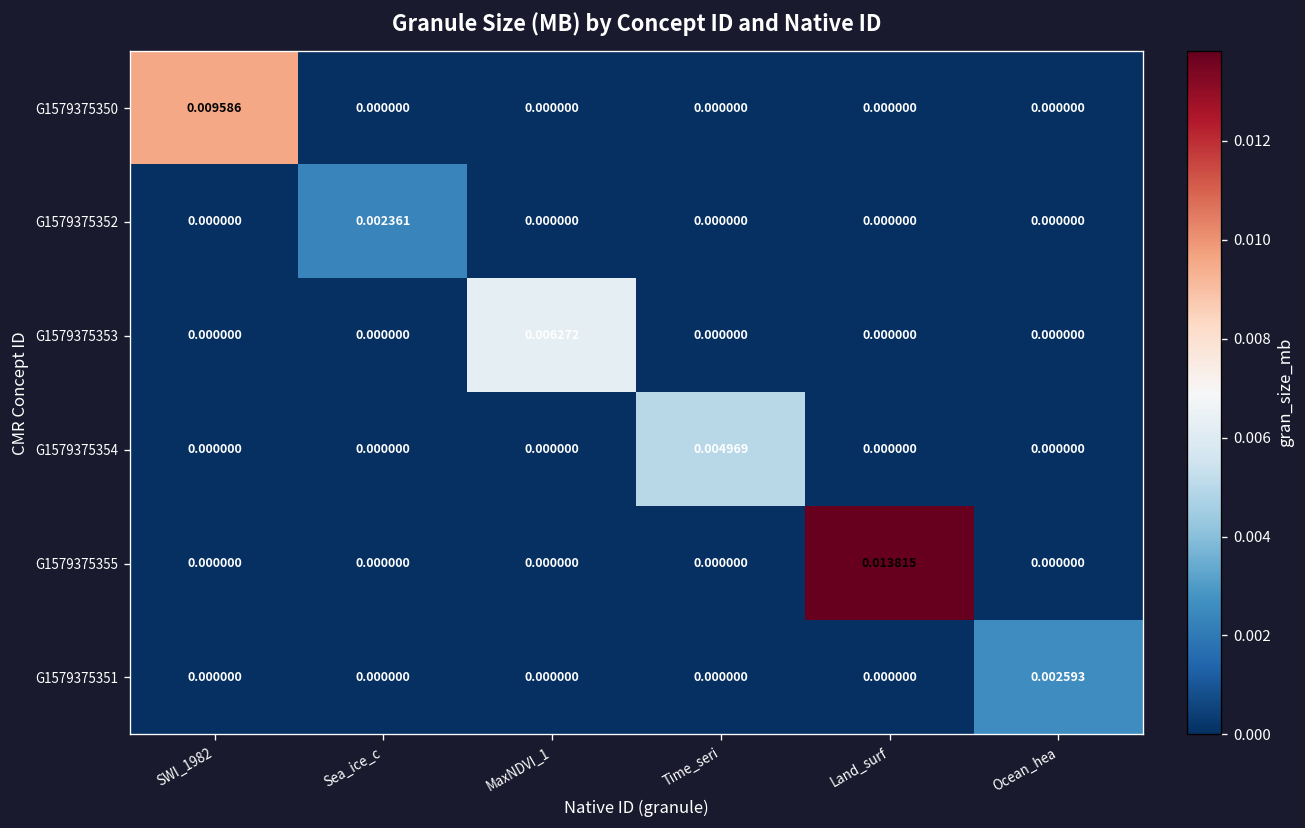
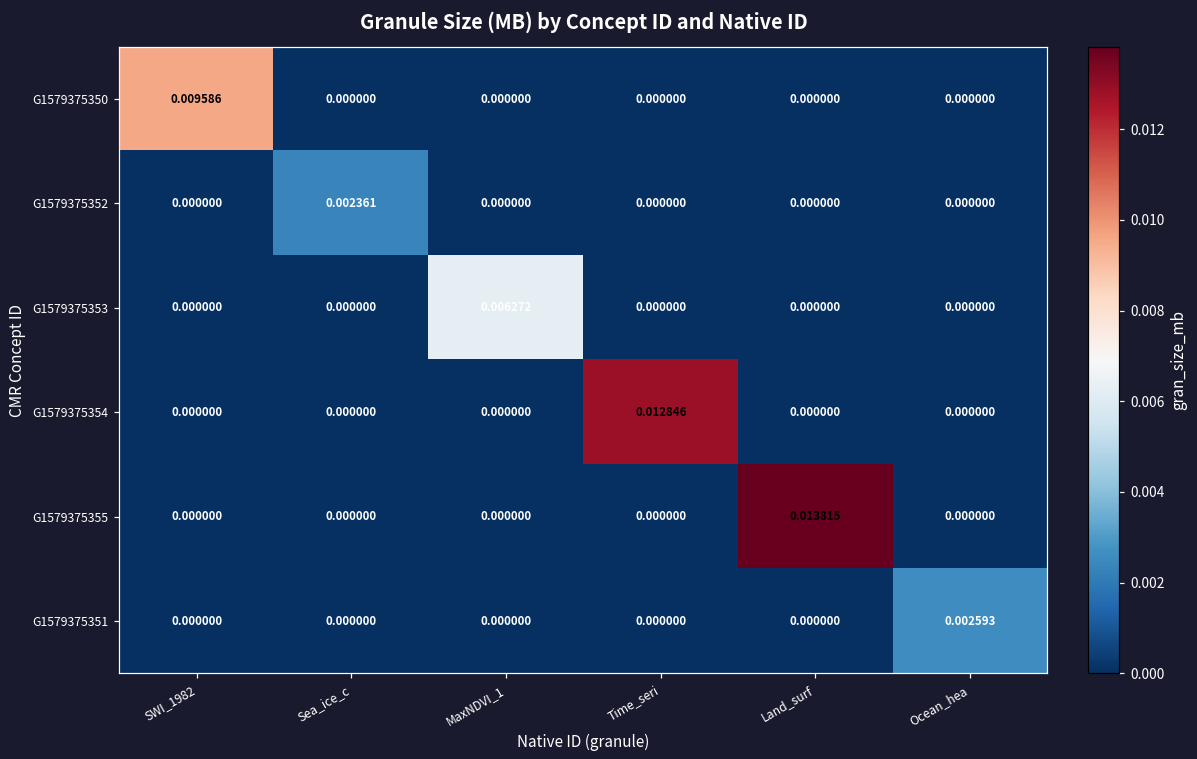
G1579375354, Time_seri: 0.004969 -> 0.012846
